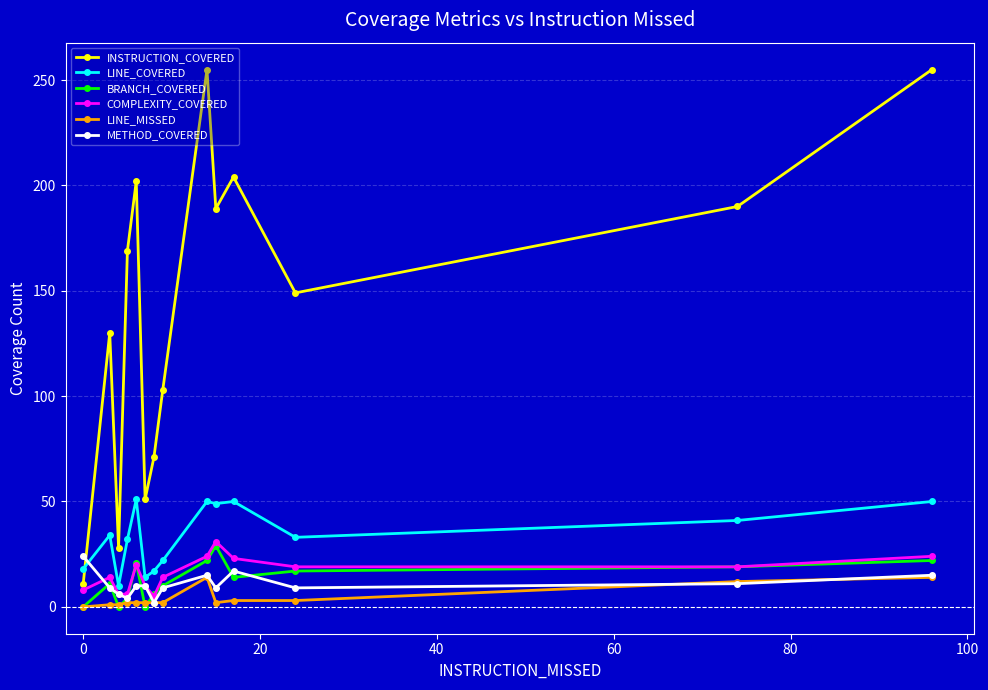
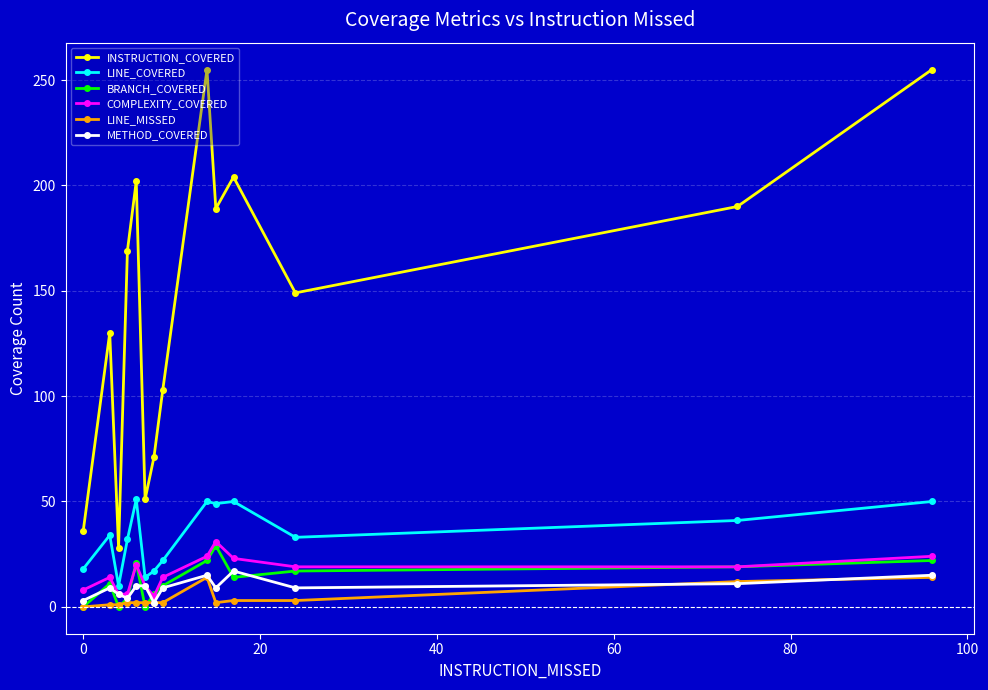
INSTRUCTION_COVERED, 0: 11 -> 36
METHOD_COVERED, 0: 24 -> 3
